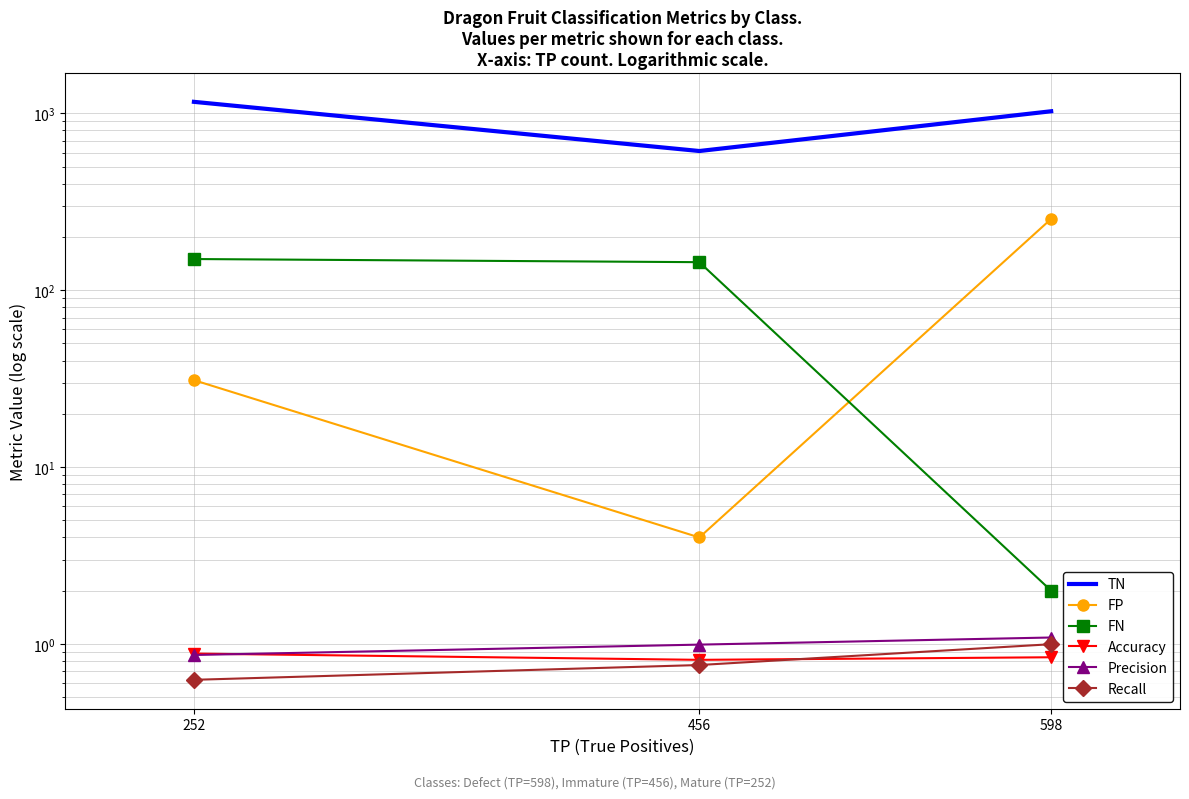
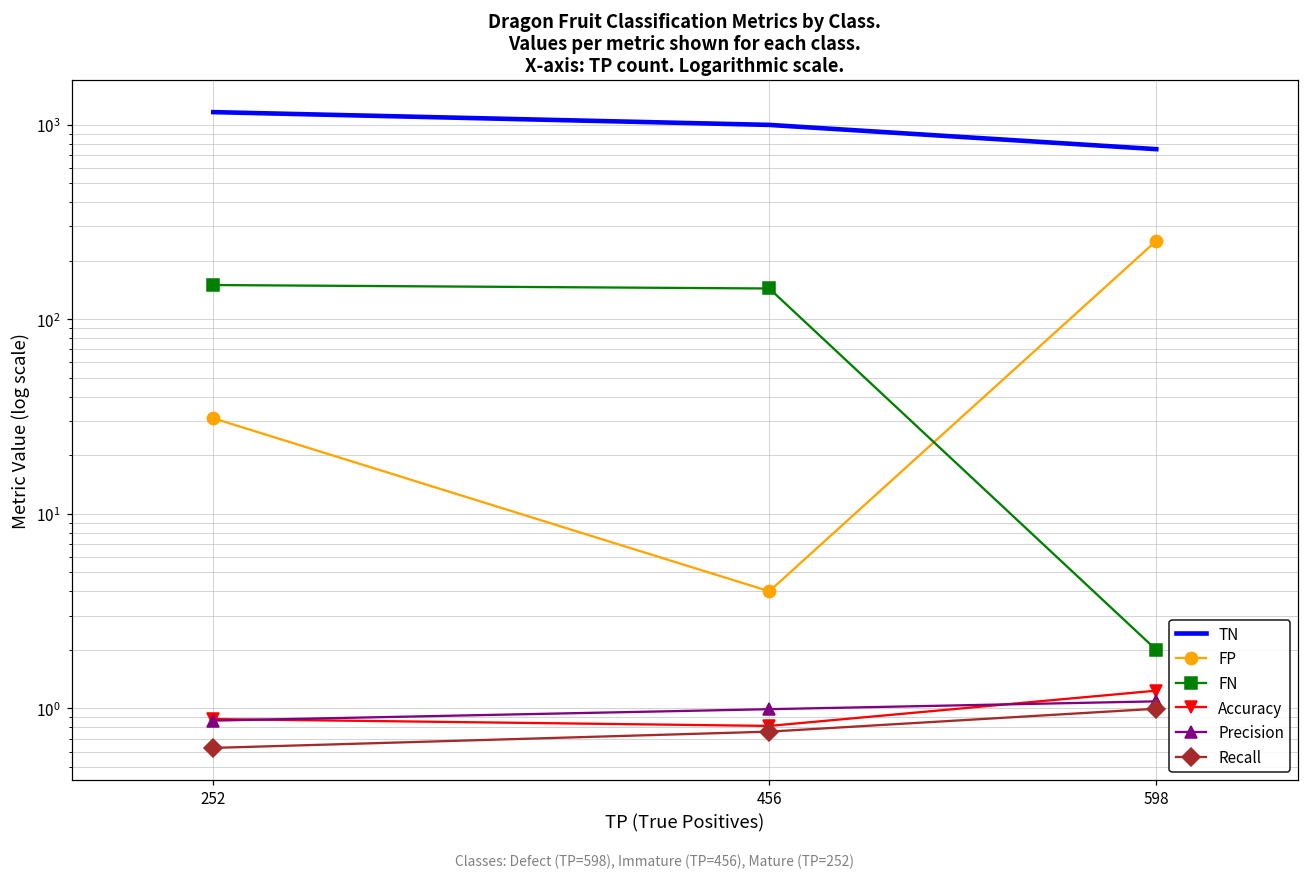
TN, 456: 610 -> 1000
TN, 598: 1000 -> 750
Accuracy, 598: 0.8 -> 1.2
